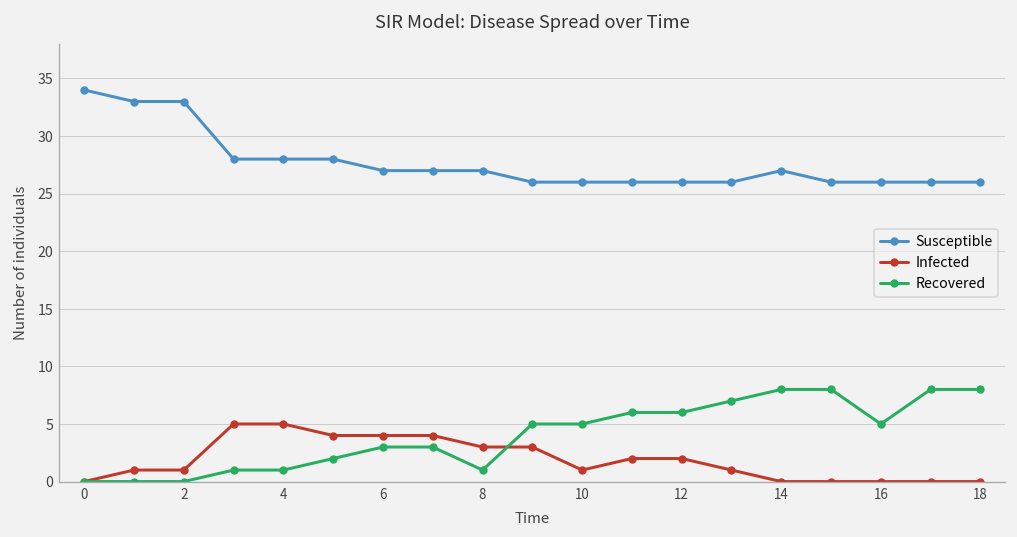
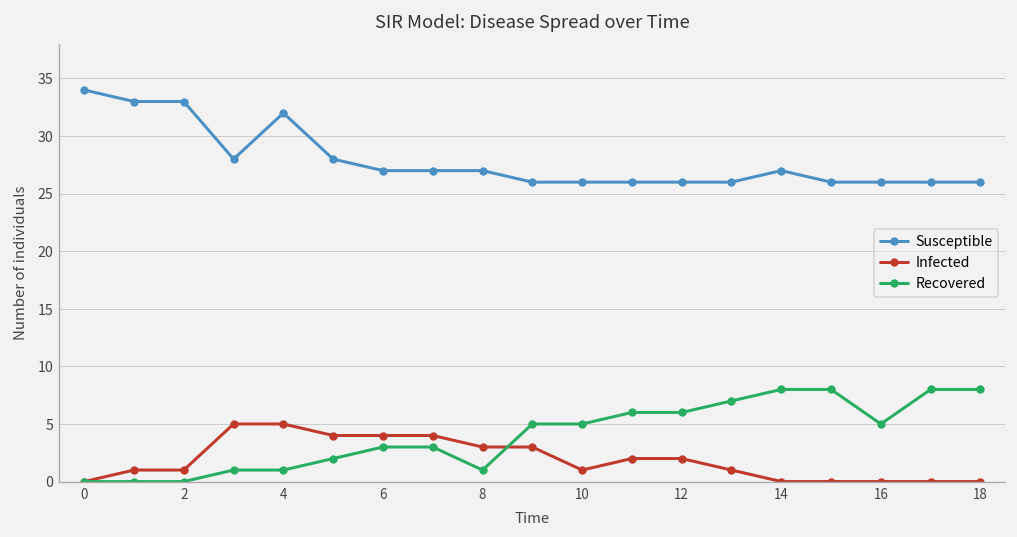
Susceptible, 4: 28 -> 32
